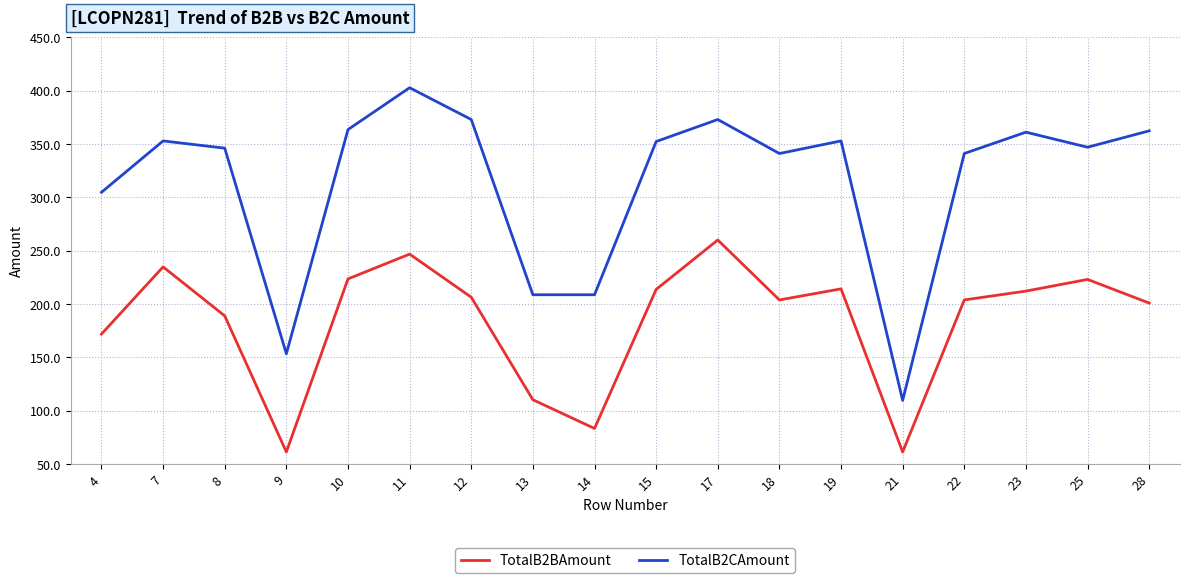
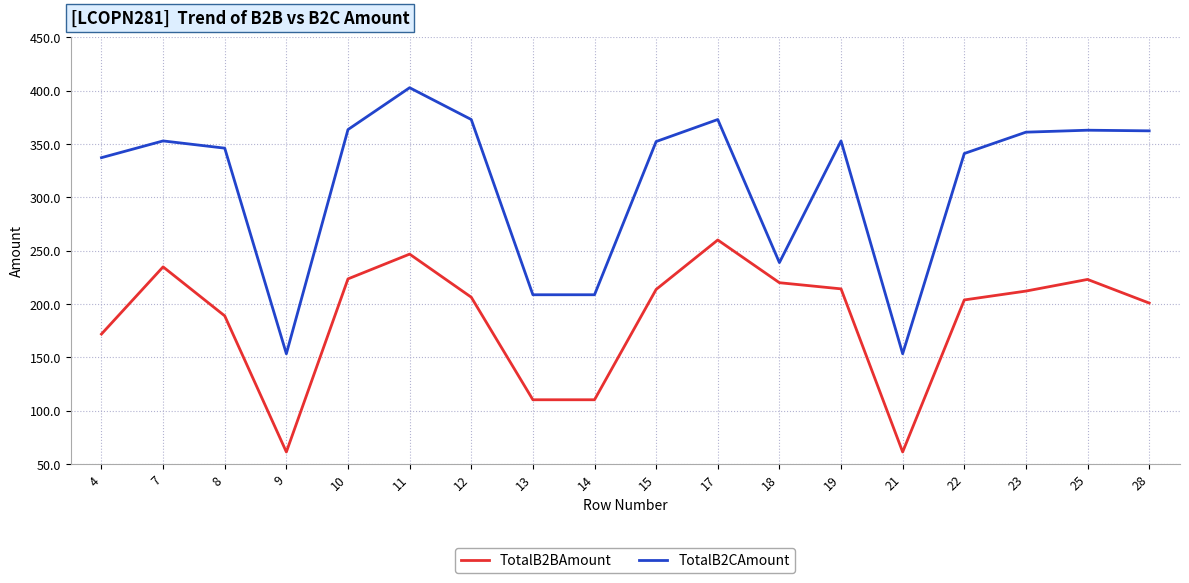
TotalB2CAmount, 4: 305 -> 337
TotalB2BAmount, 14: 83 -> 110
TotalB2BAmount, 18: 204 -> 220
TotalB2CAmount, 18: 341 -> 239
TotalB2CAmount, 21: 110 -> 153
TotalB2CAmount, 25: 347 -> 363
